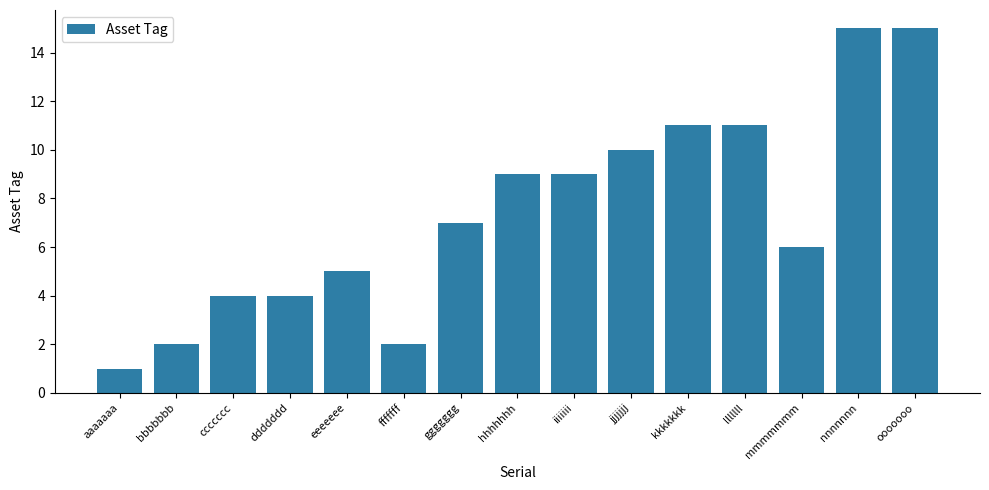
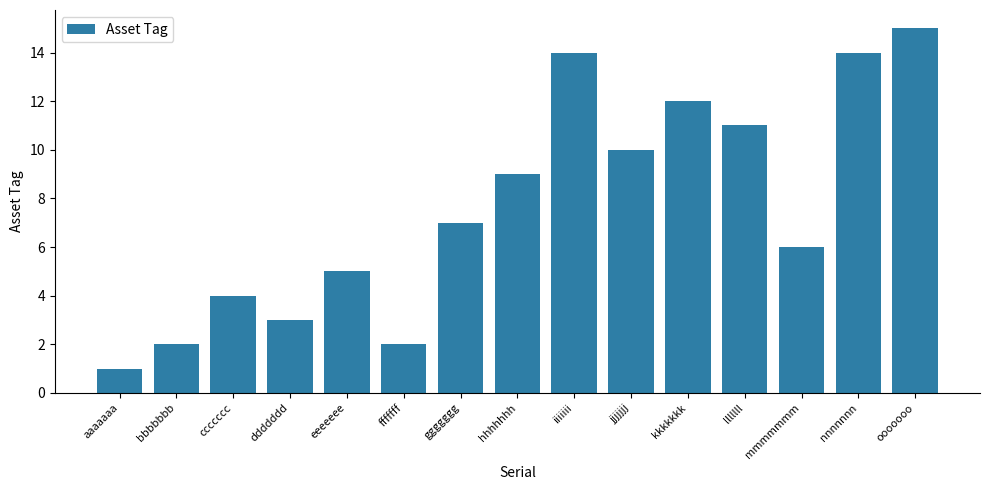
ddddddd: 4 -> 3
iiiiiii: 9 -> 14
kkkkkkk: 11 -> 12
nnnnnnn: 15 -> 14
